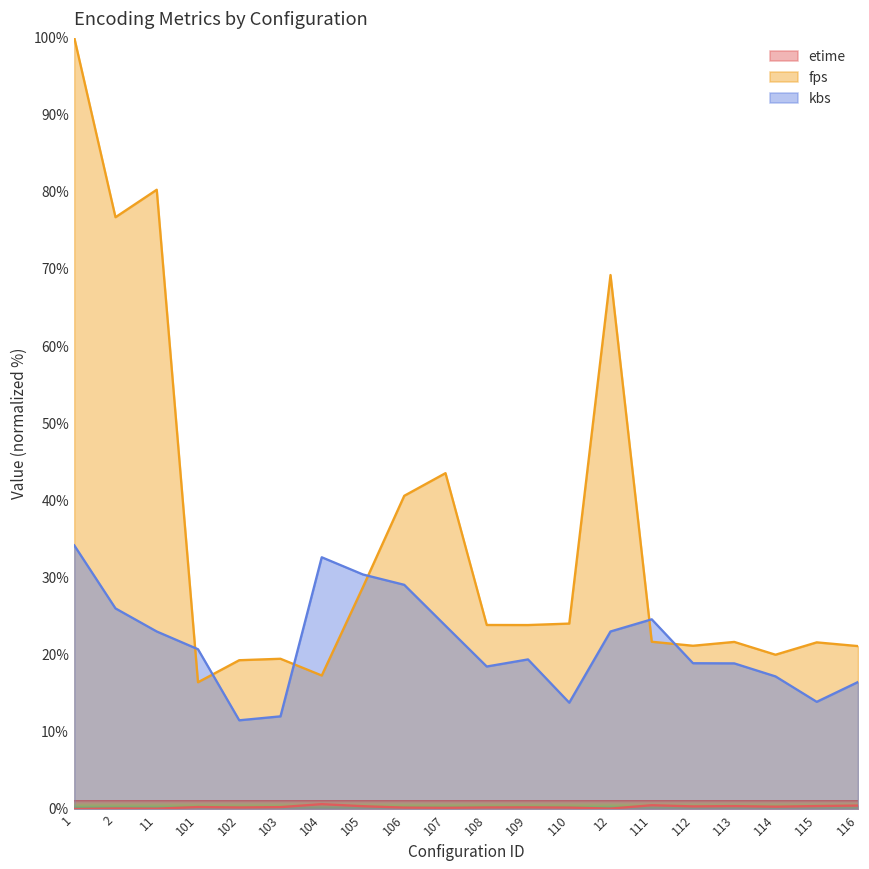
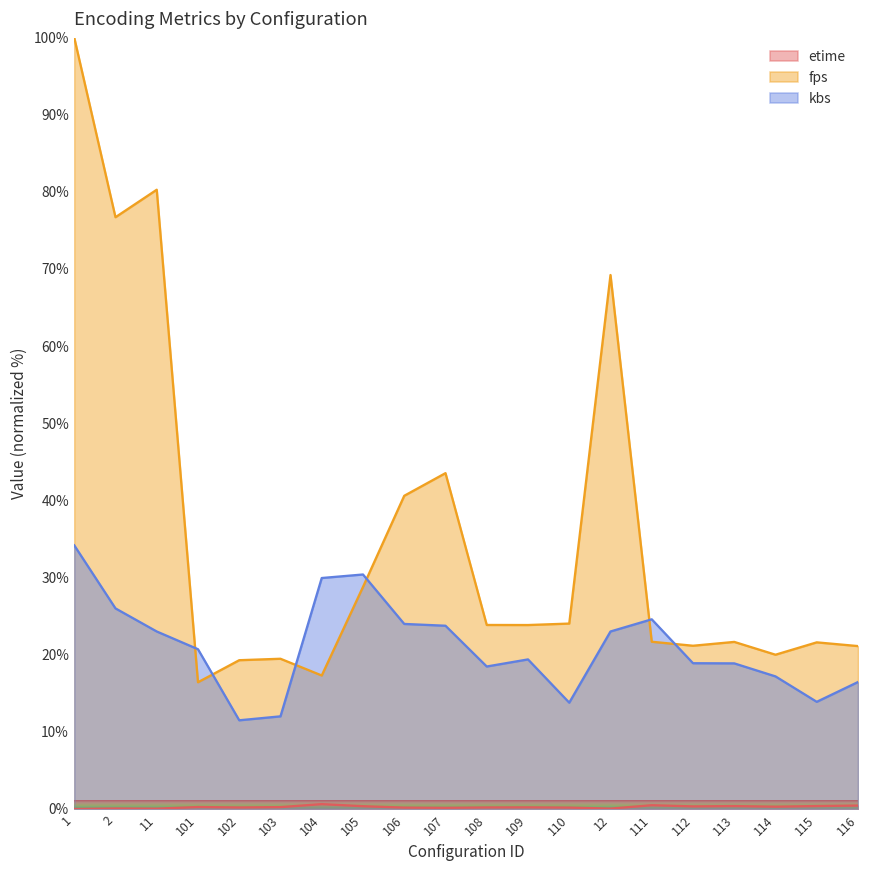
kbs, 104: 33% -> 30%
kbs, 106: 29% -> 24%
